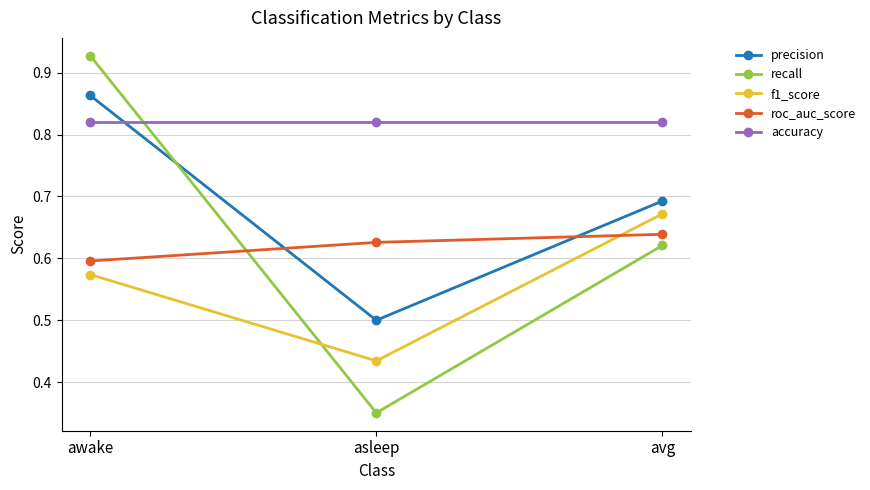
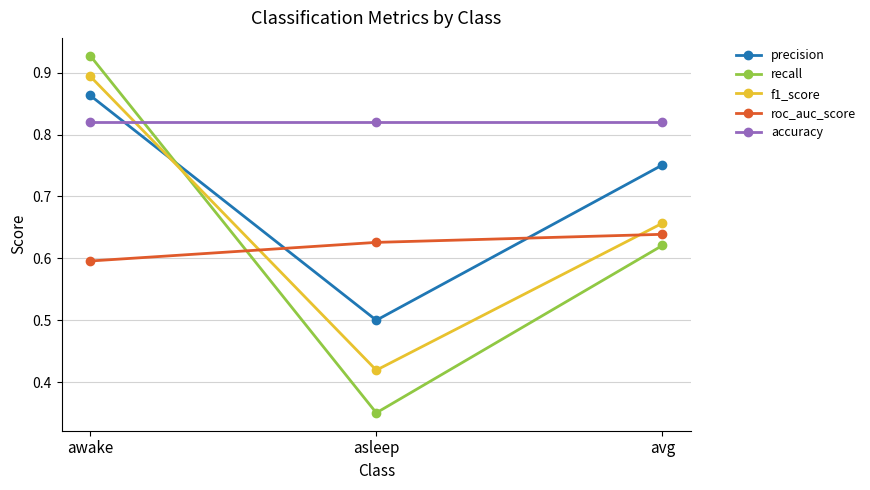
f1_score, awake: 0.57 -> 0.89
f1_score, asleep: 0.43 -> 0.42
precision, avg: 0.69 -> 0.75
f1_score, avg: 0.67 -> 0.66
